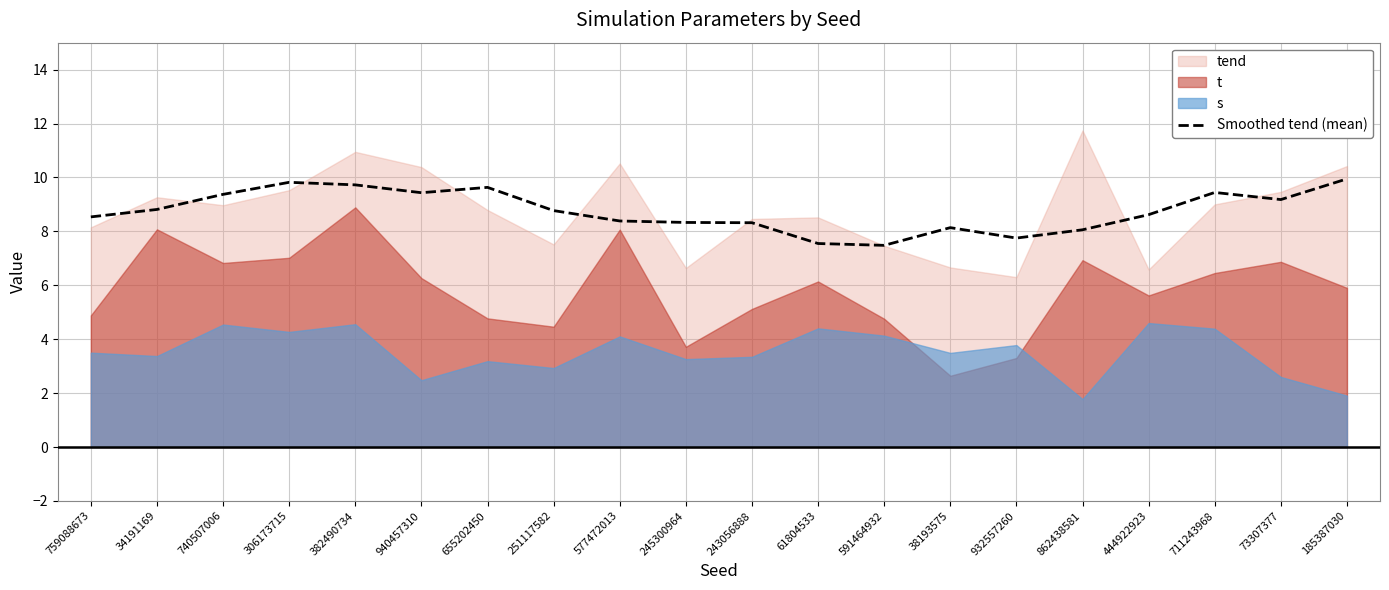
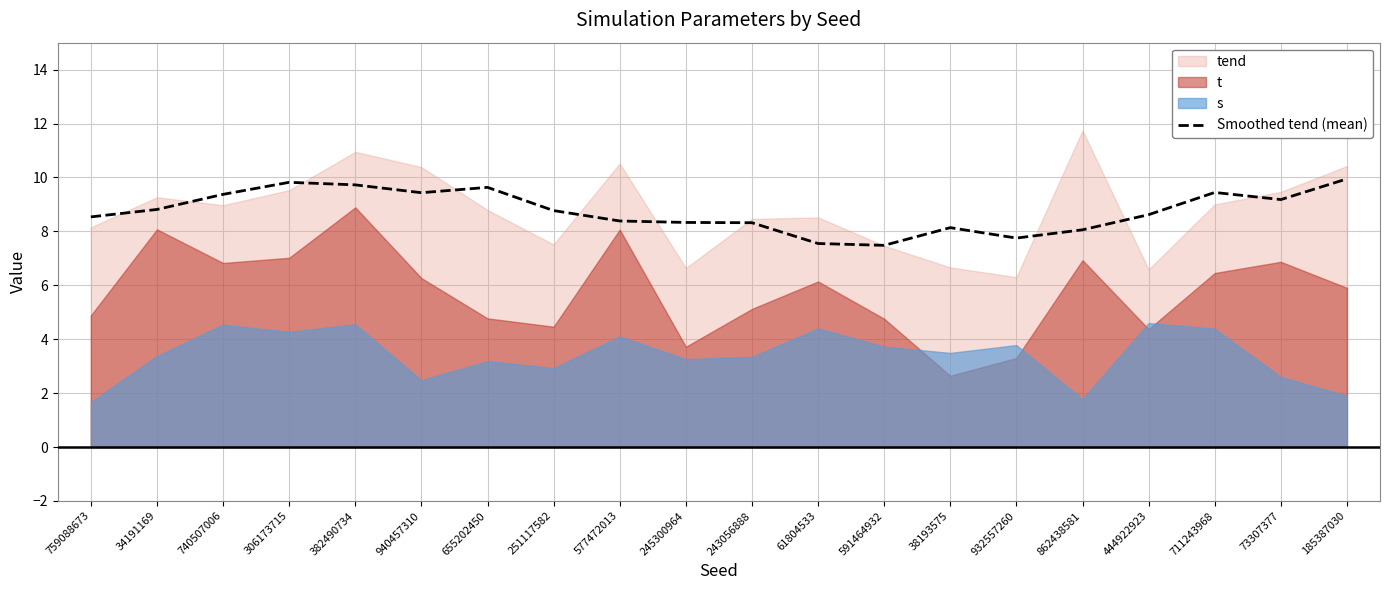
s, 759088673: 3.5 -> 1.7
s, 591464932: 4.1 -> 3.7
t, 444922923: 5.6 -> 4.4
